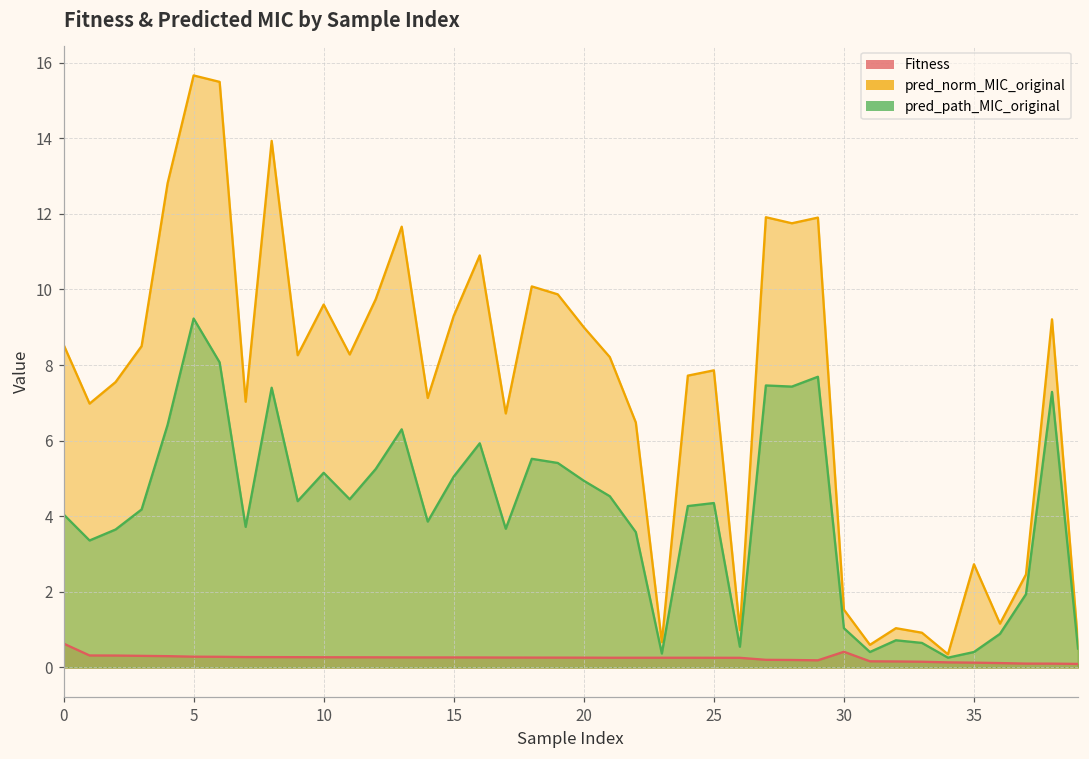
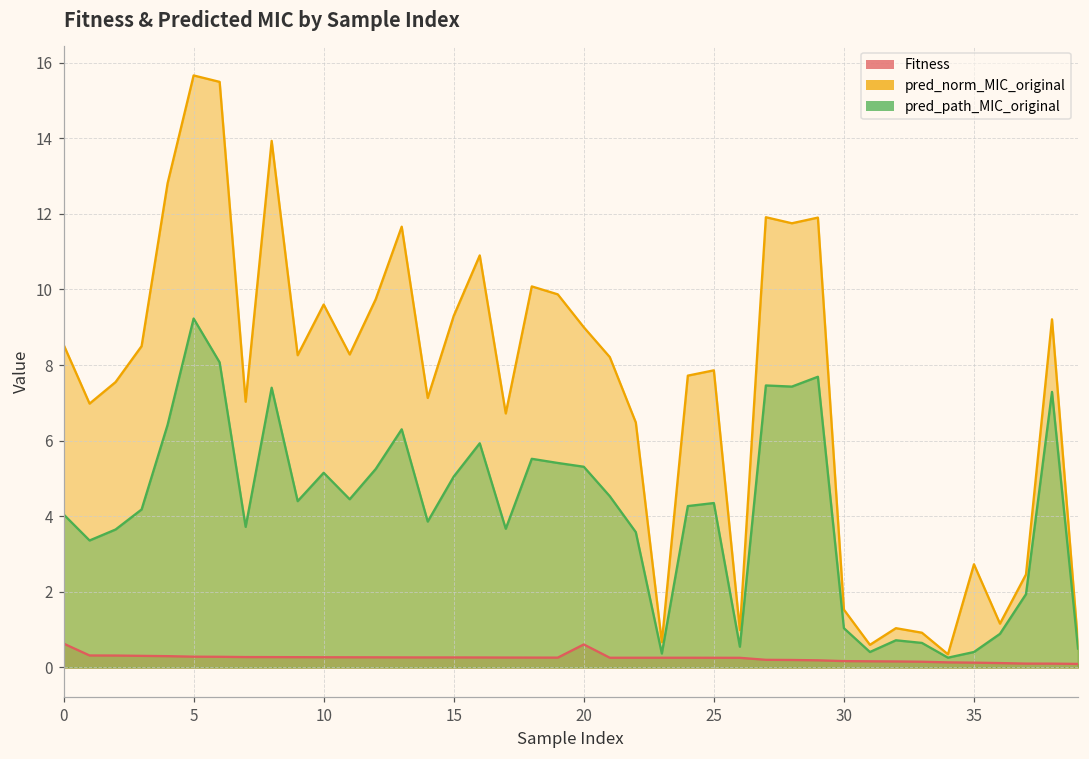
Fitness, 20: 0.3 -> 0.6
pred_path_MIC_original, 20: 4.9 -> 5.3
Fitness, 30: 0.4 -> 0.2
